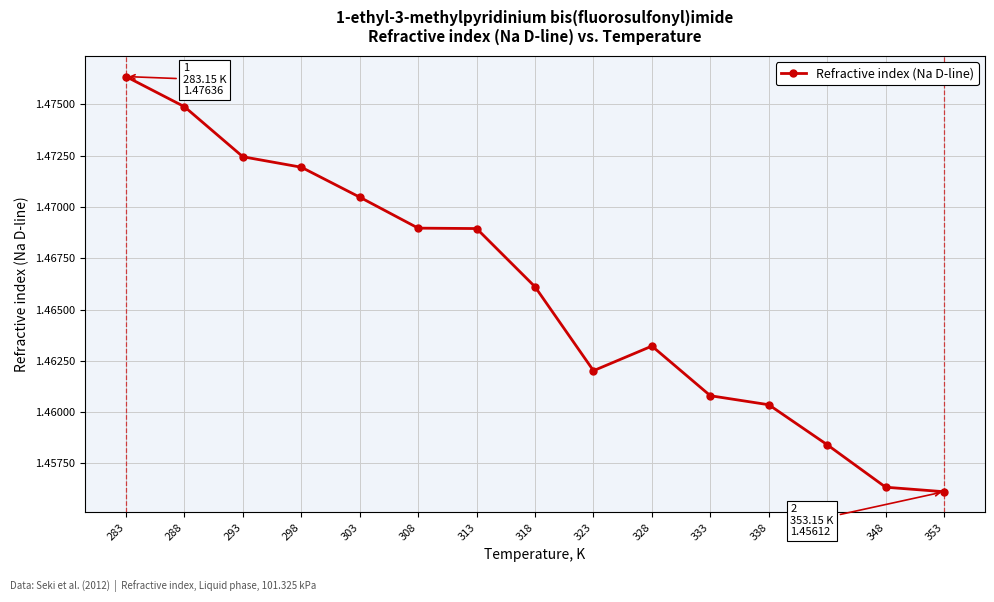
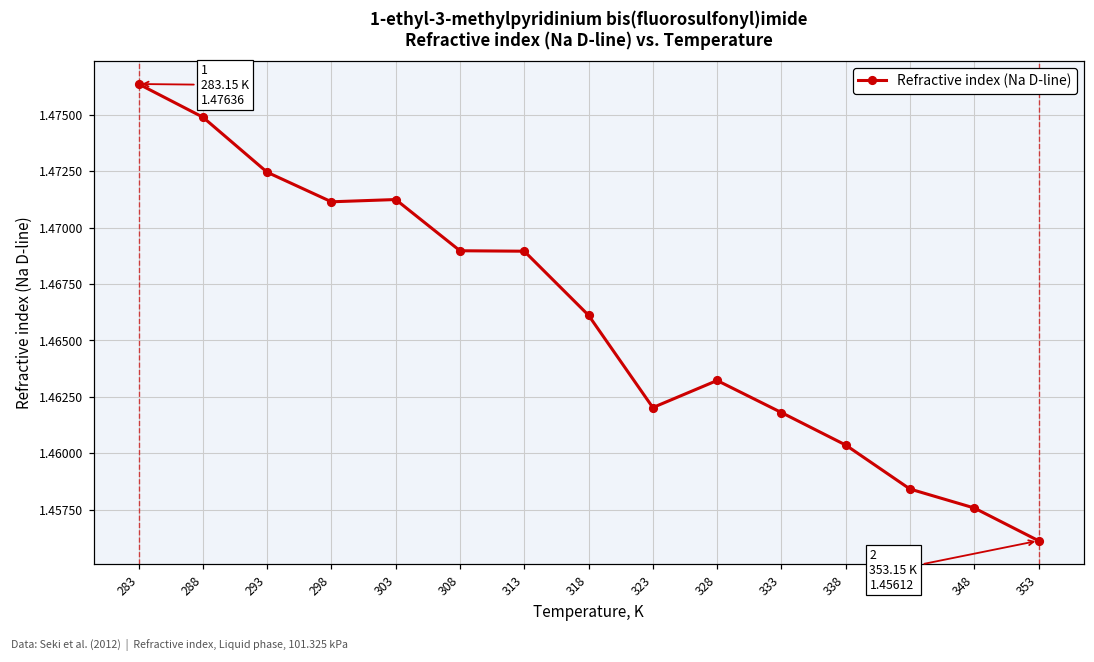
298: 1.4719 -> 1.4711
303: 1.4705 -> 1.4712
333: 1.4608 -> 1.4618
348: 1.4563 -> 1.4576
